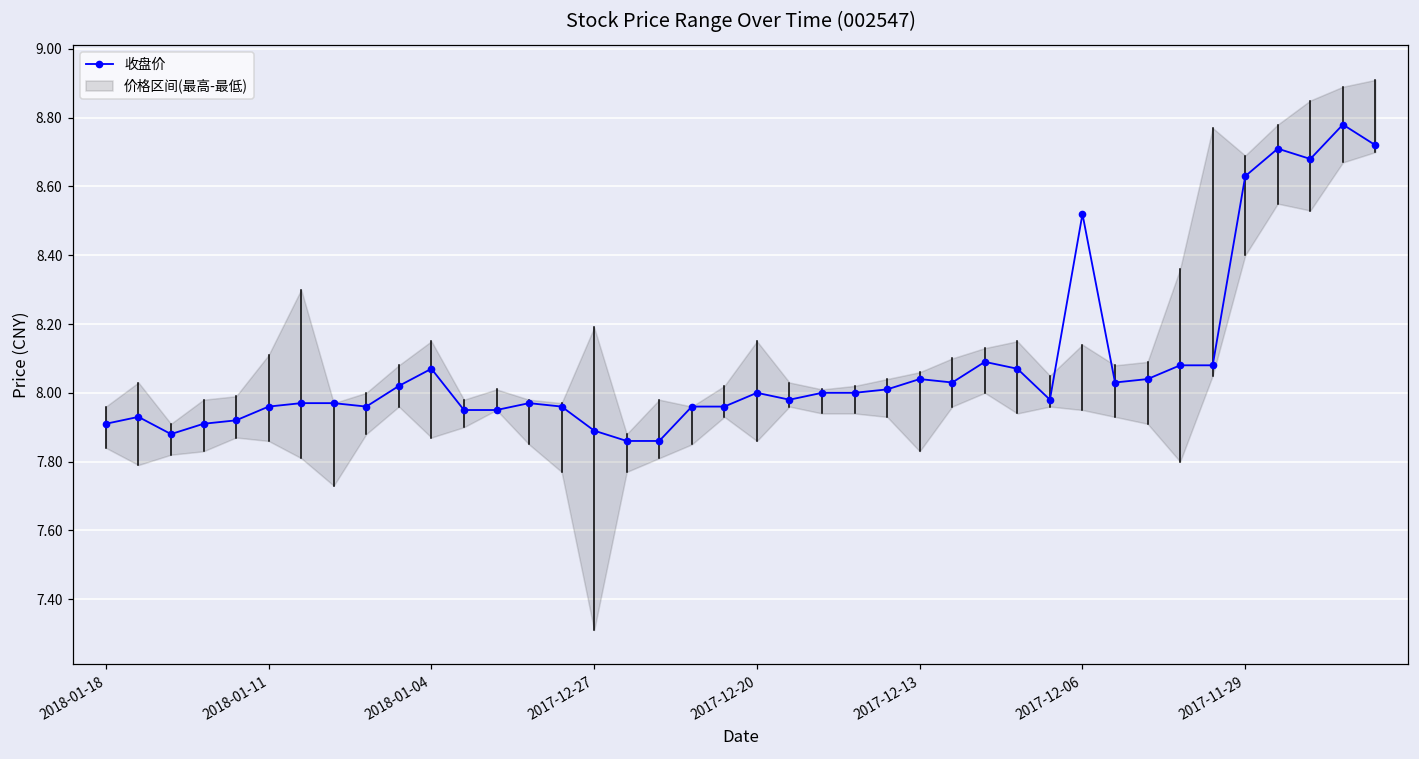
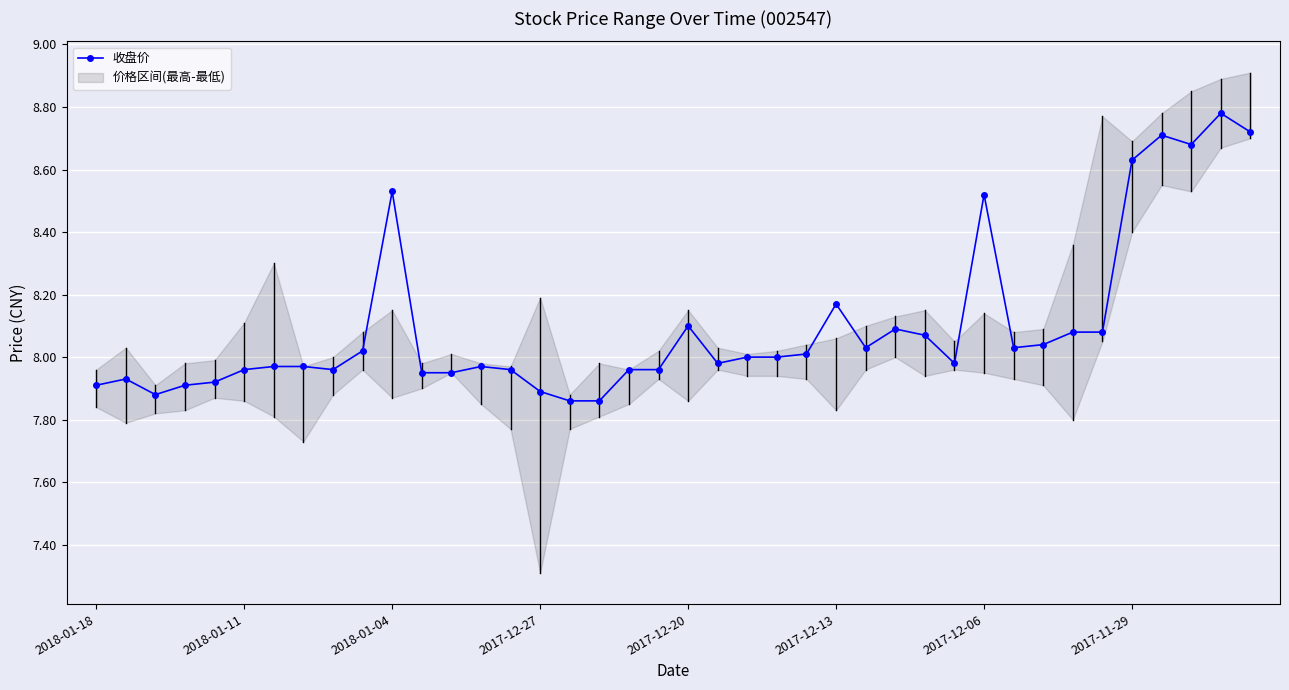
收盘价, 2018-01-04: 8.07 -> 8.53
收盘价, 2017-12-20: 8.0 -> 8.1
收盘价, 2017-12-13: 8.04 -> 8.17
